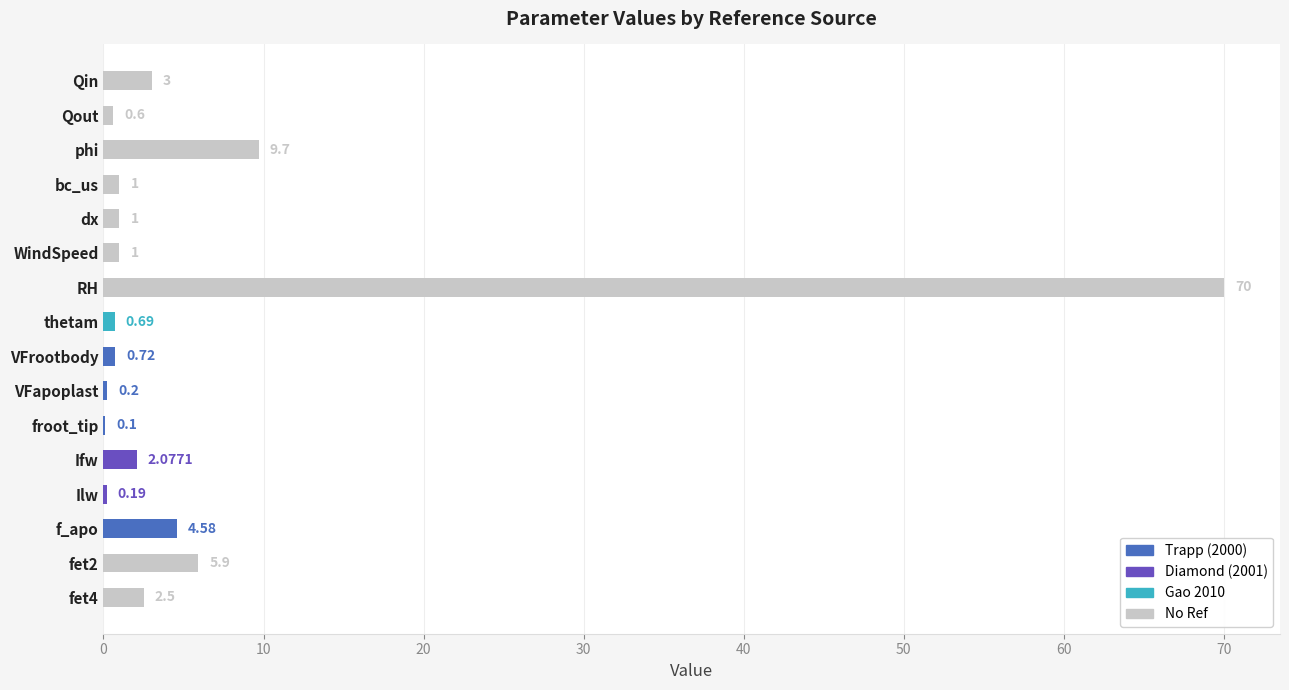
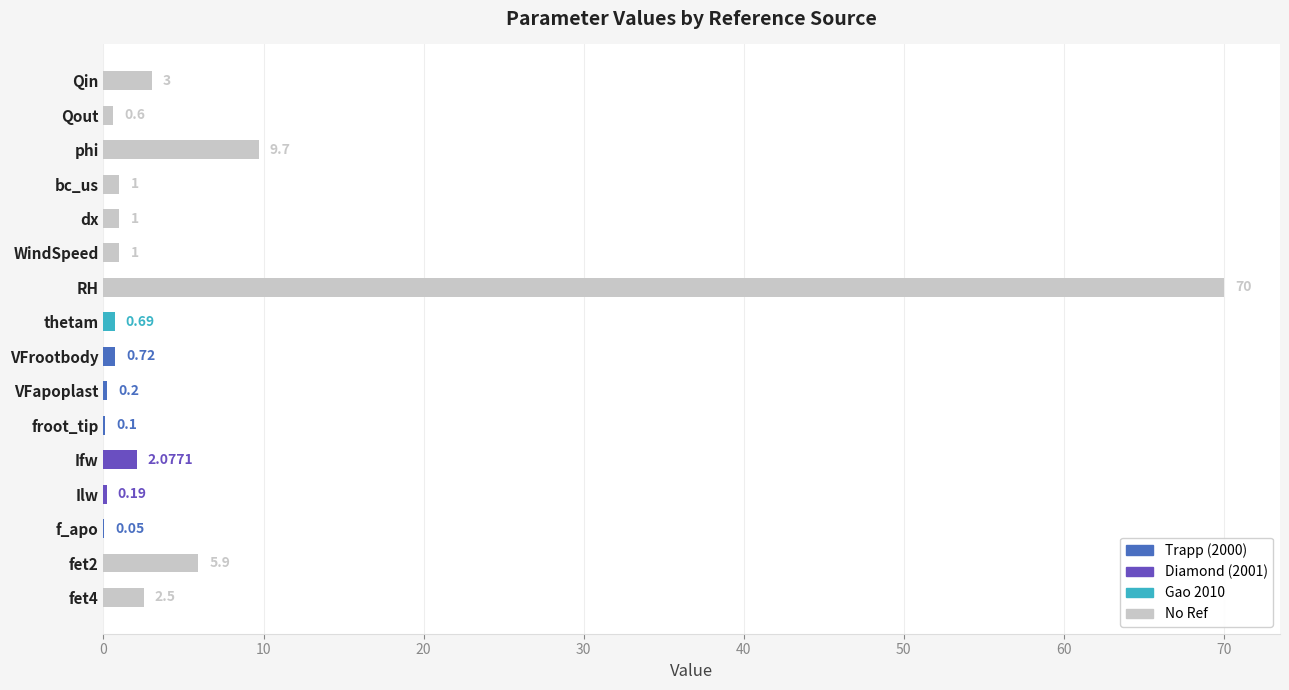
f_apo: 4.58 -> 0.05
